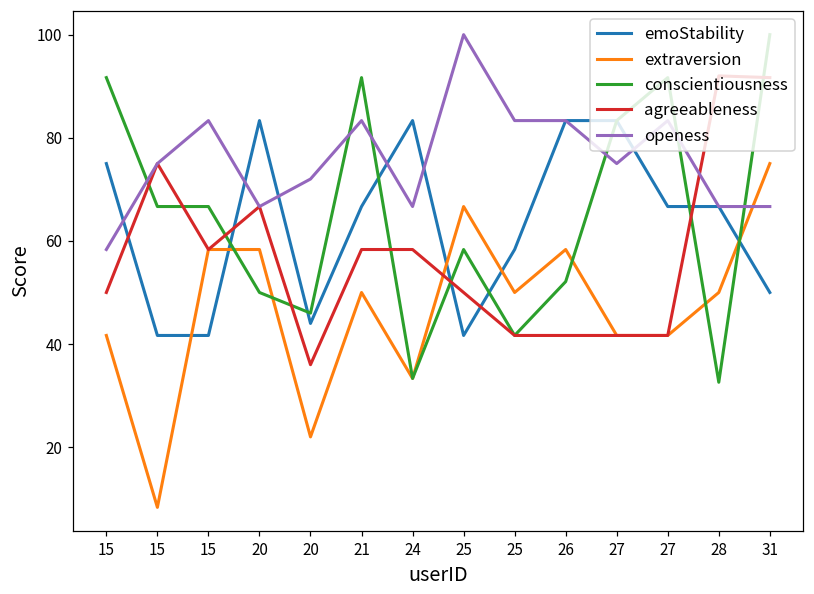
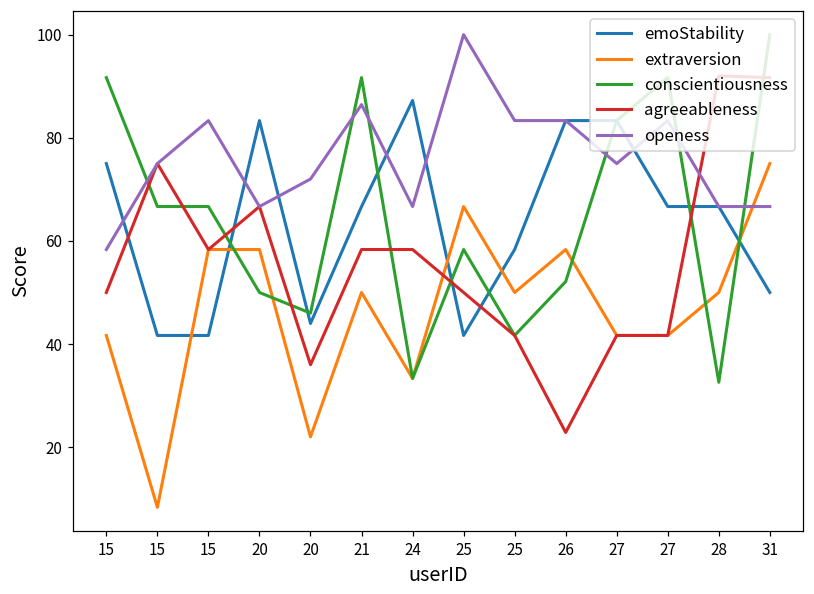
openess, 21: 83 -> 86
emoStability, 24: 83 -> 87
agreeableness, 26: 42 -> 23
